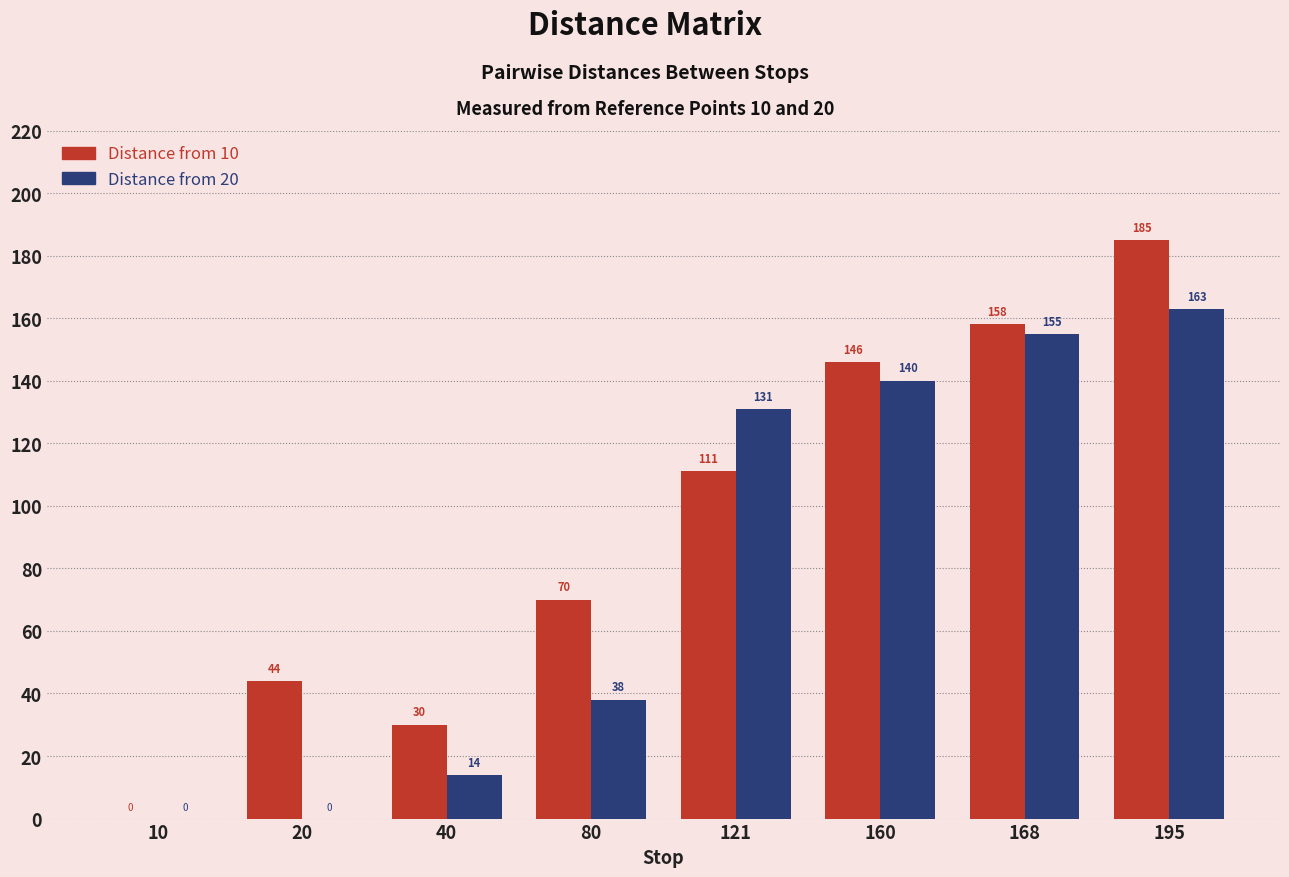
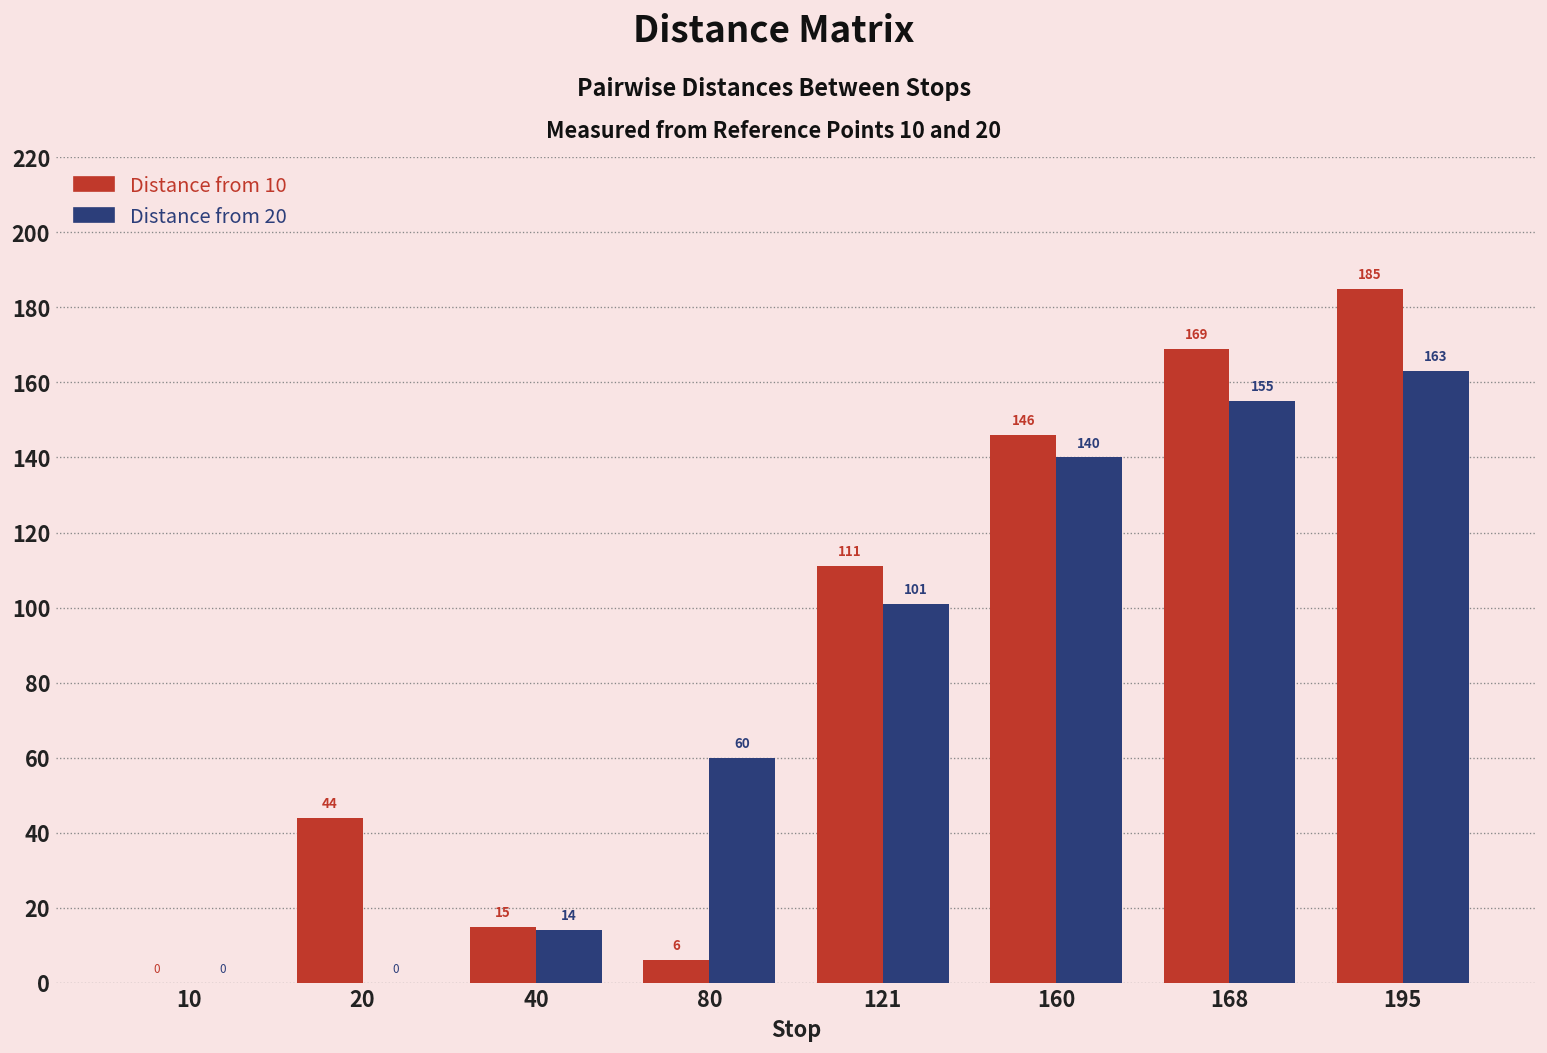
Distance from 10, 40: 30 -> 15
Distance from 10, 80: 70 -> 6
Distance from 20, 80: 38 -> 60
Distance from 20, 121: 131 -> 101
Distance from 10, 168: 158 -> 169
